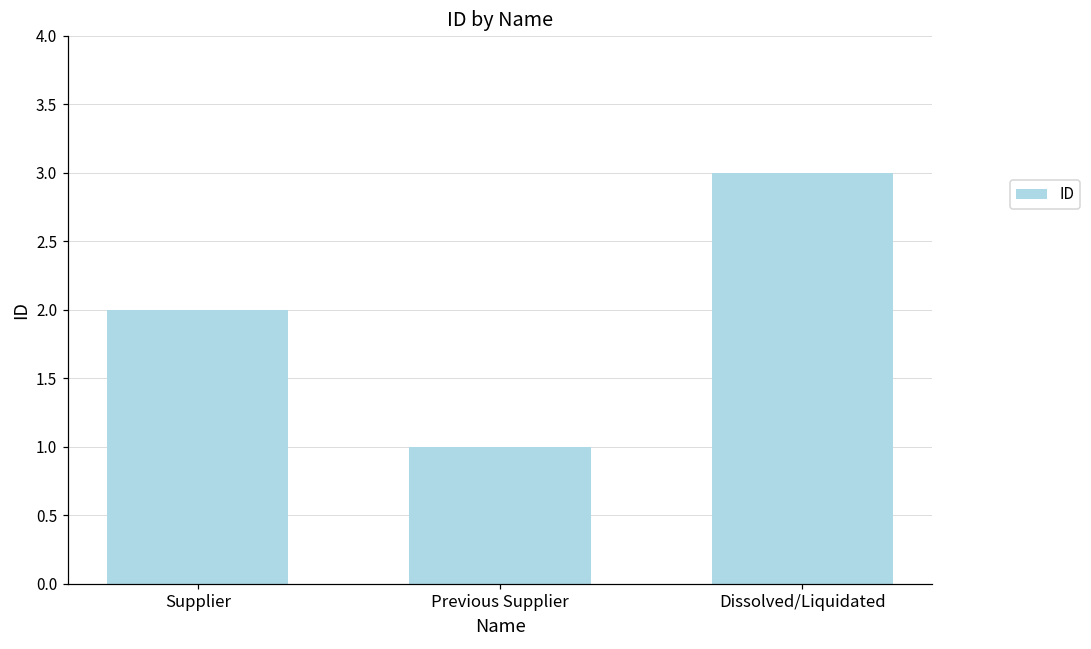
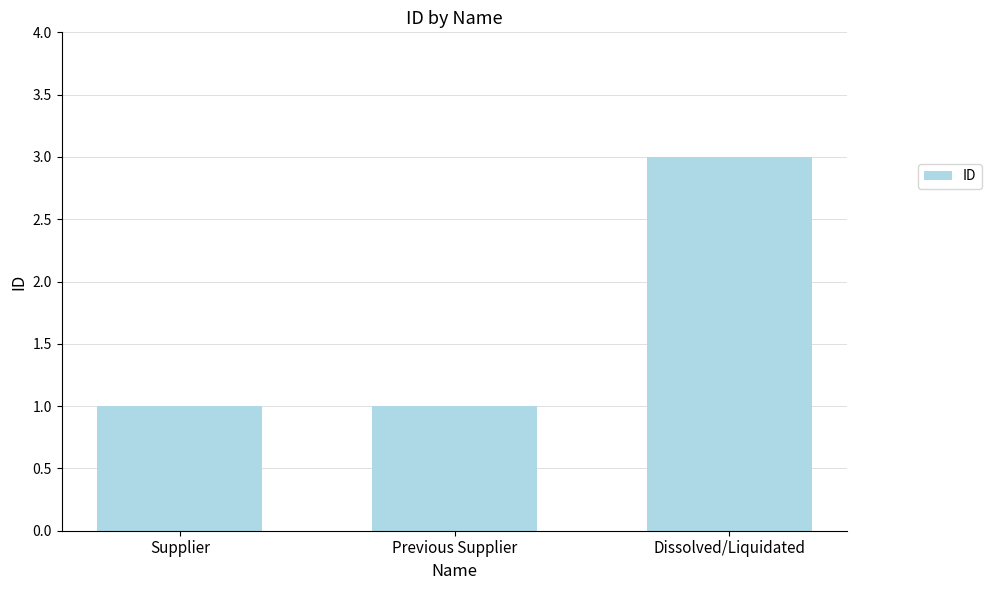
Supplier: 2 -> 1
